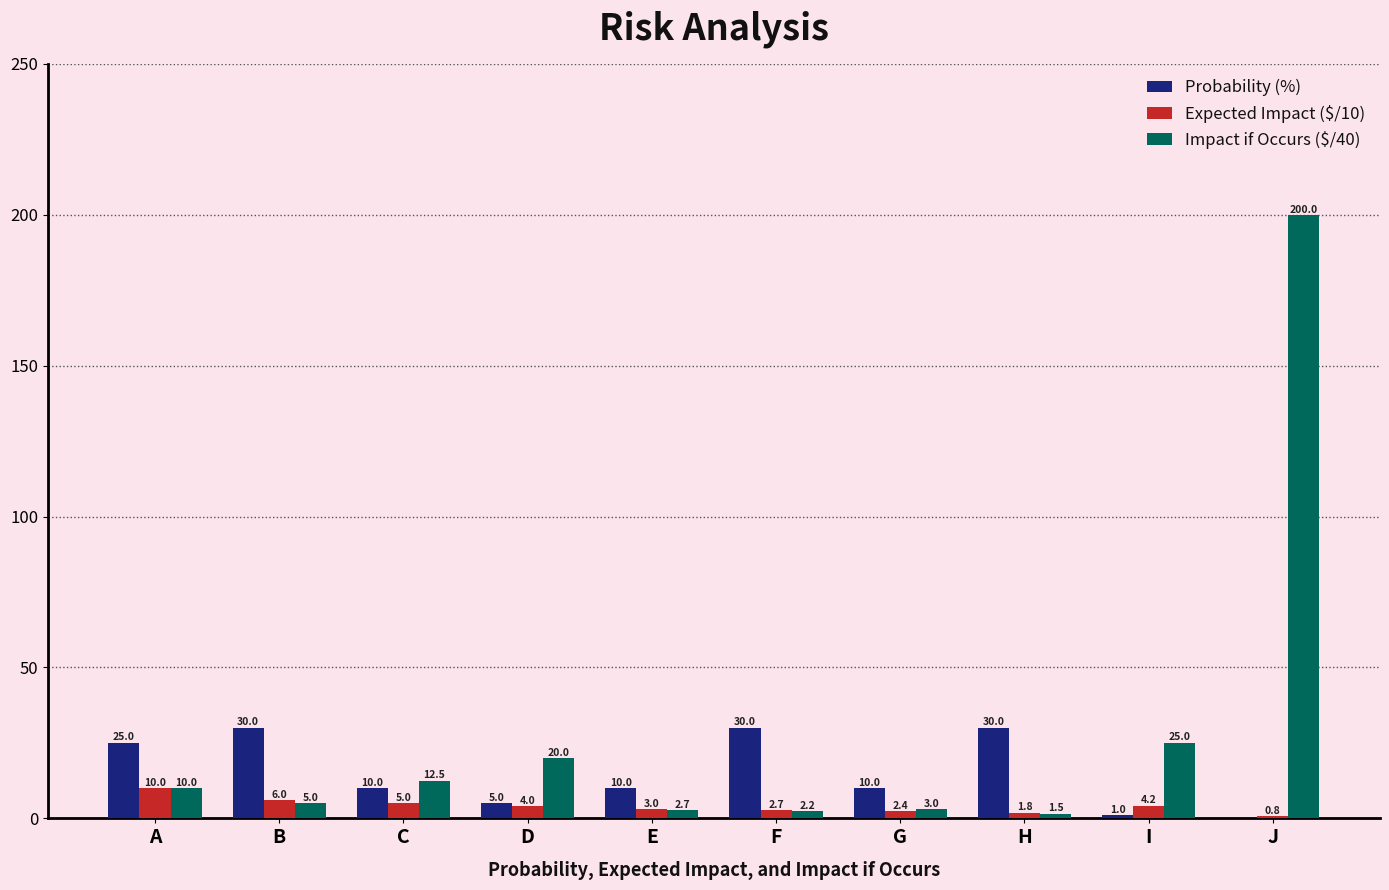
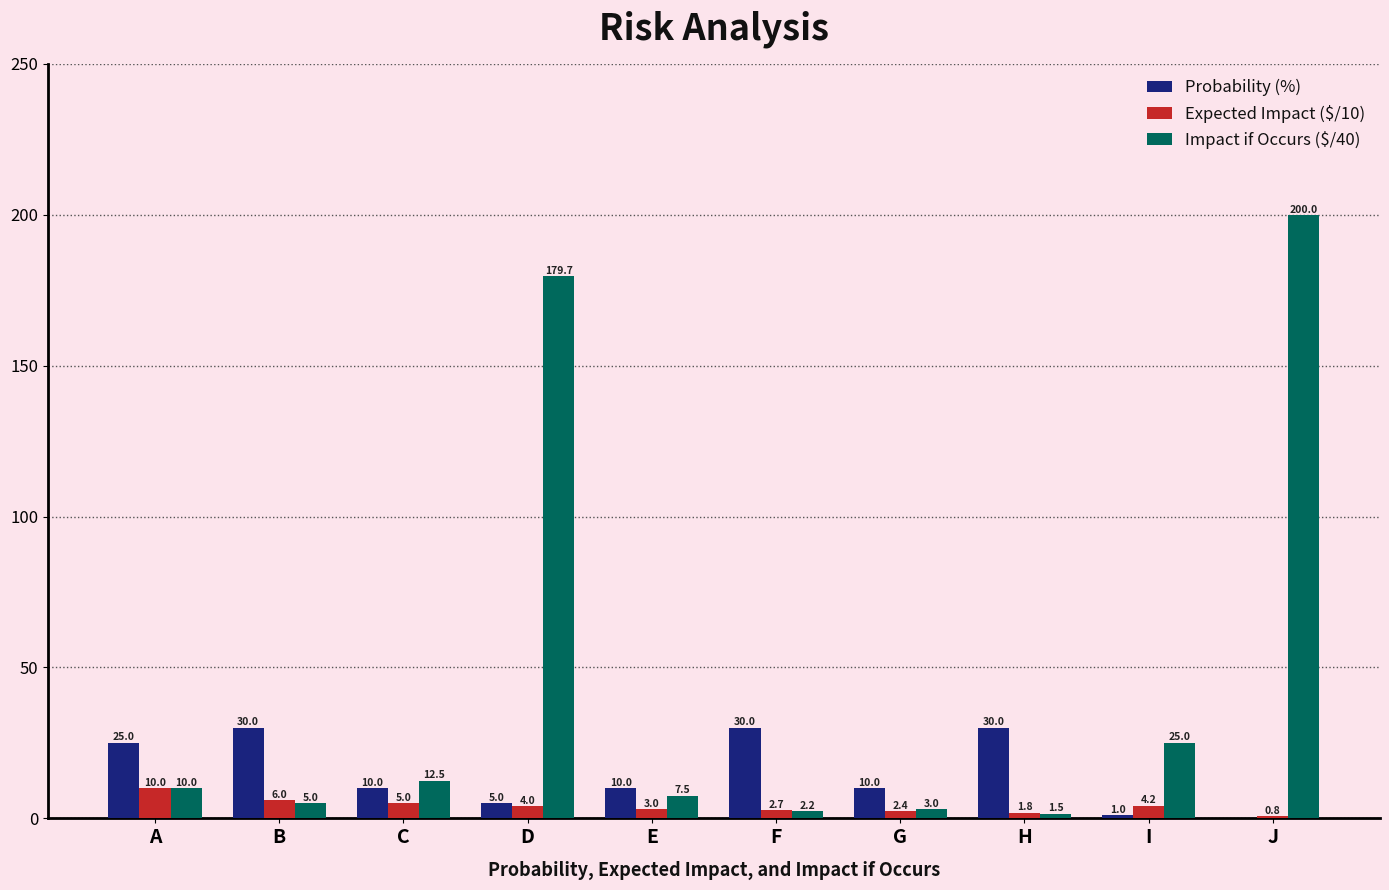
Impact if Occurs ($/40), D: 20.0 -> 179.7
Impact if Occurs ($/40), E: 2.7 -> 7.5
